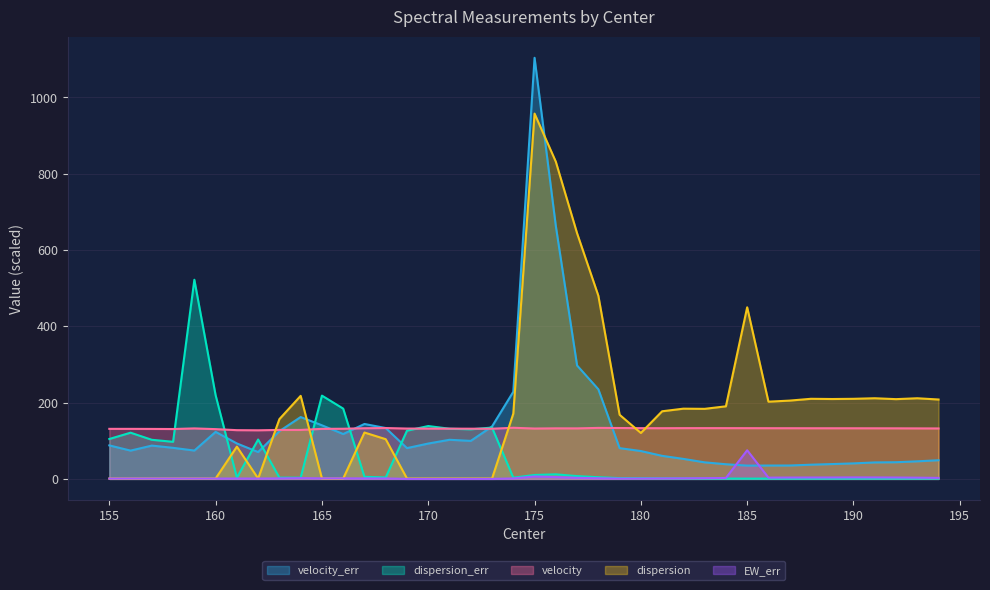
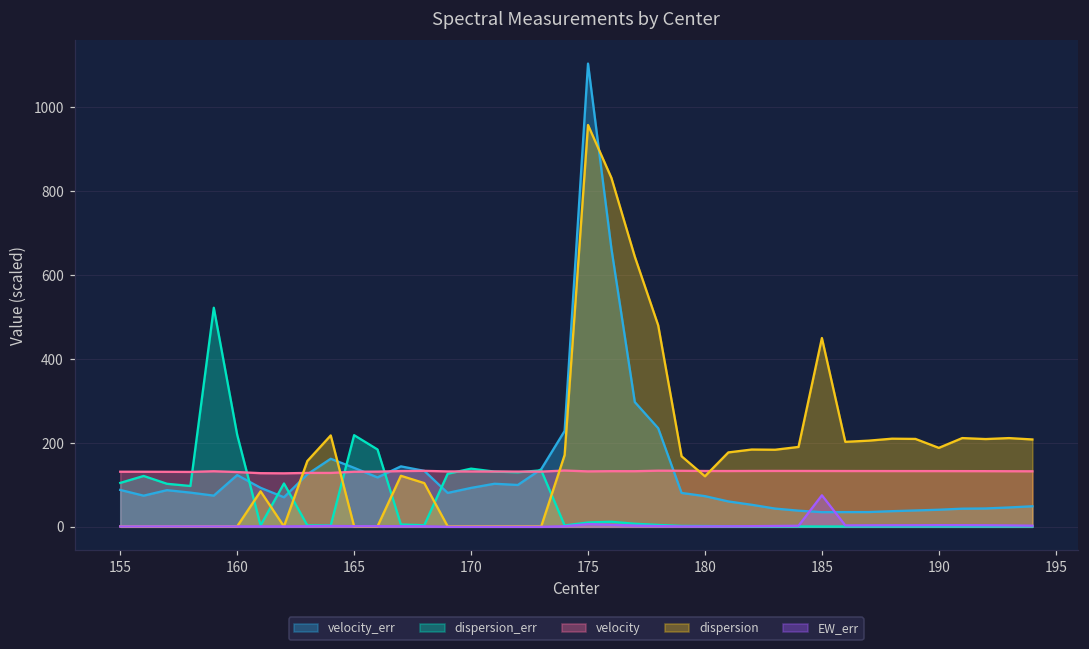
dispersion, 190: 210 -> 190
